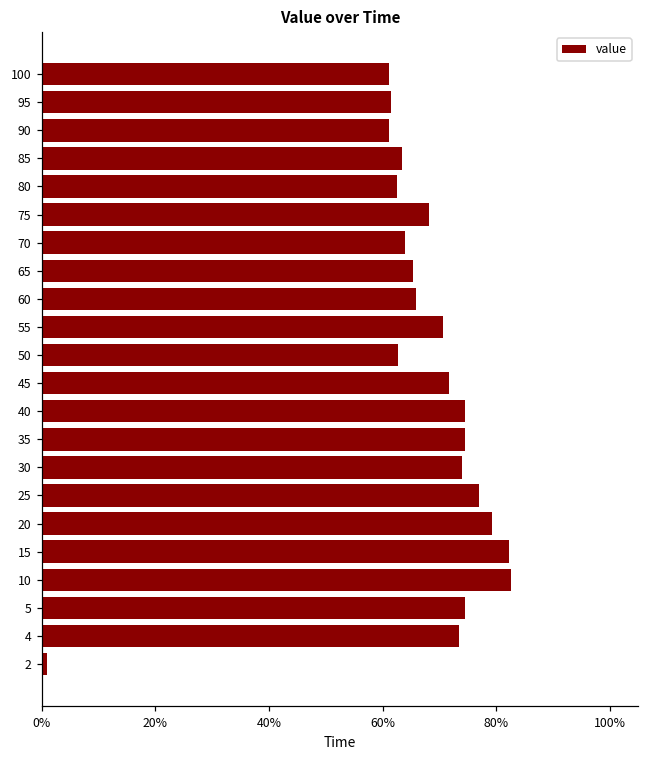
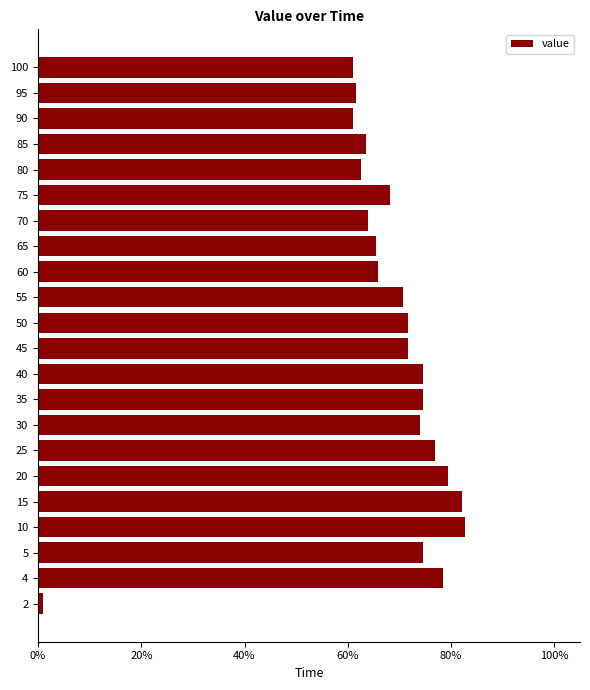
50: 63% -> 72%
4: 74% -> 79%
